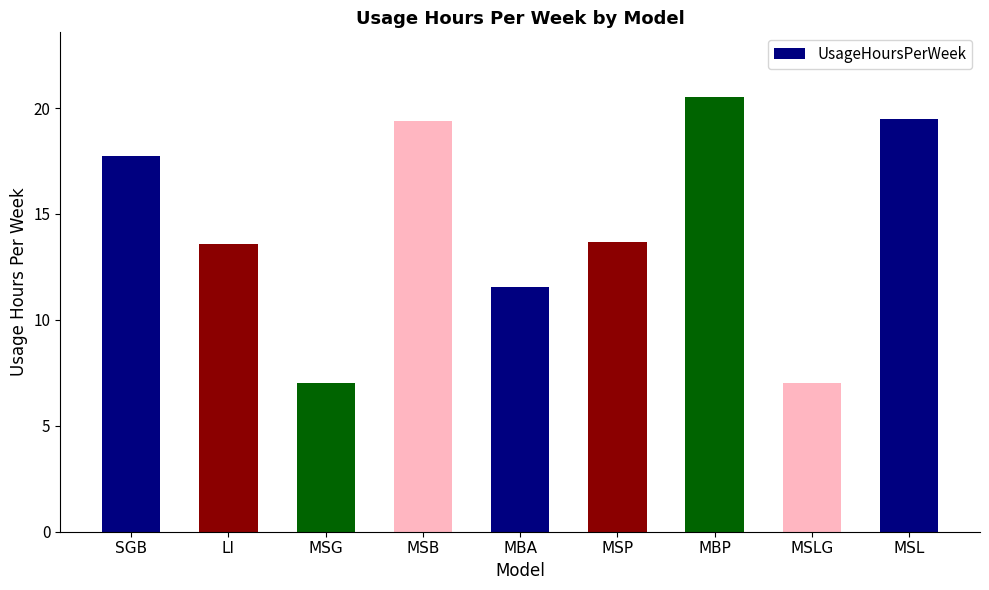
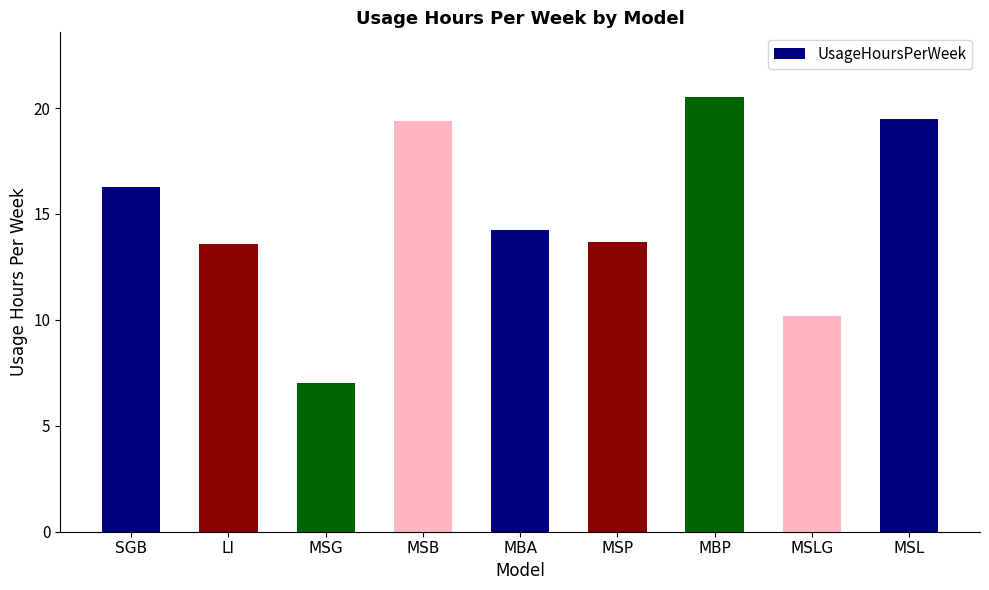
SGB: 17.7 -> 16.3
MBA: 11.6 -> 14.3
MSLG: 7.0 -> 10.2
